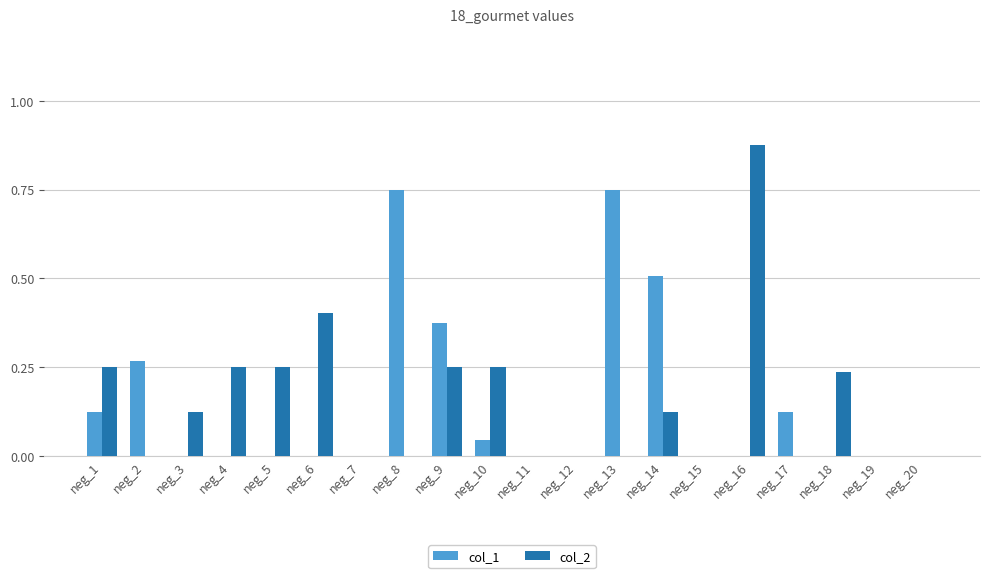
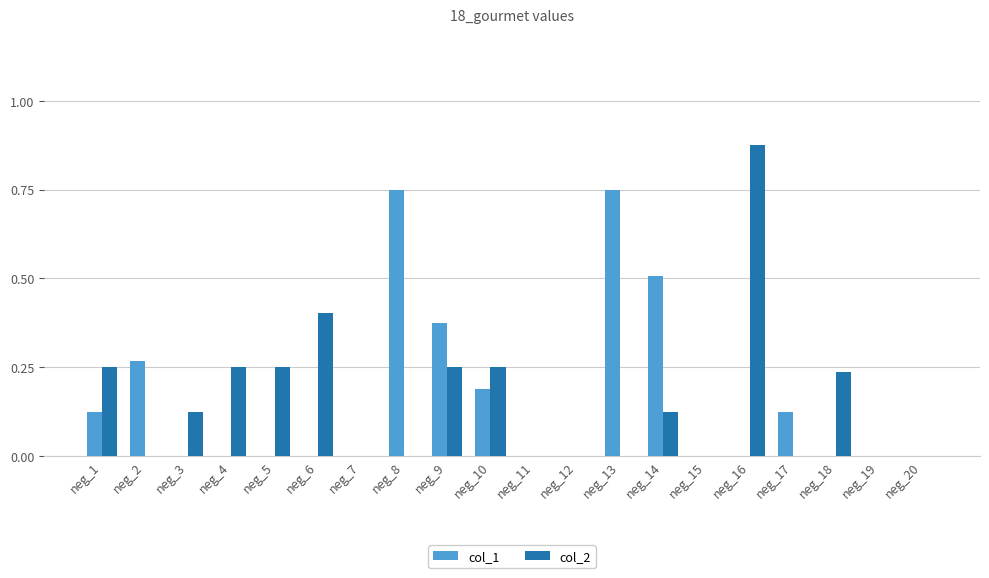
col_1, neg_10: 0.04 -> 0.19
